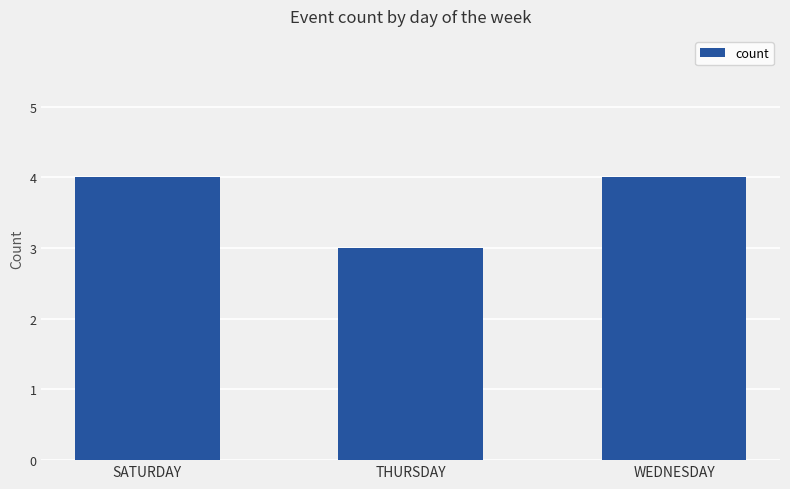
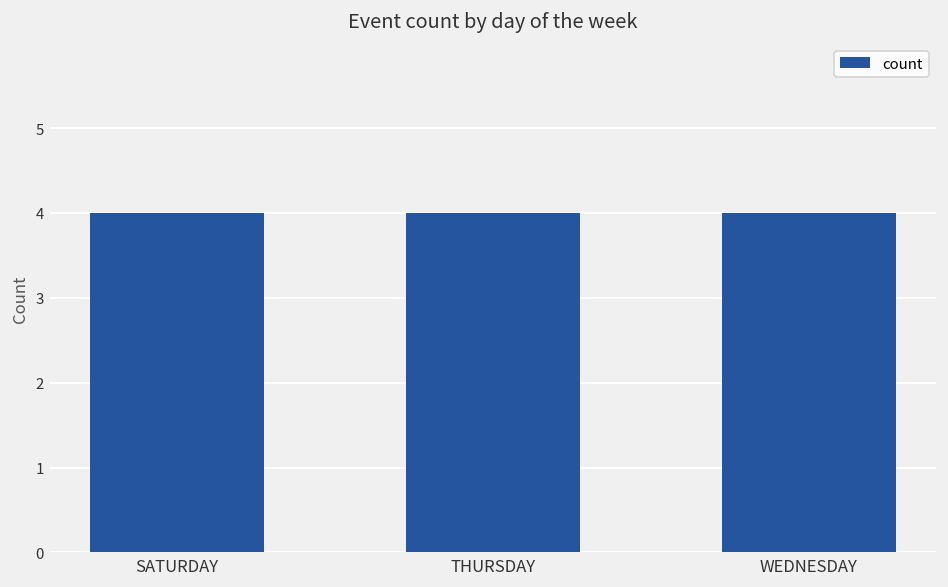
THURSDAY: 3 -> 4
